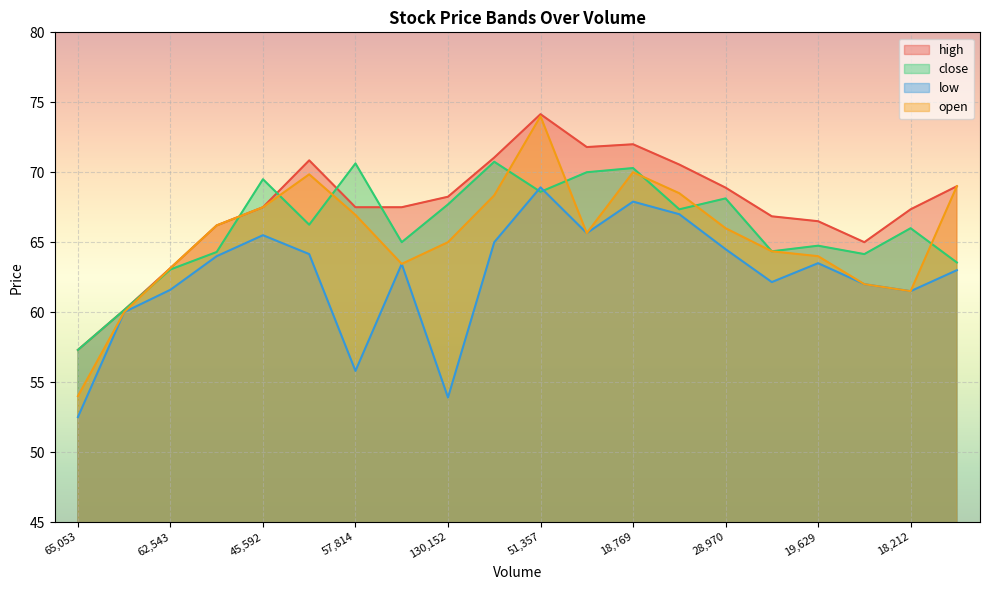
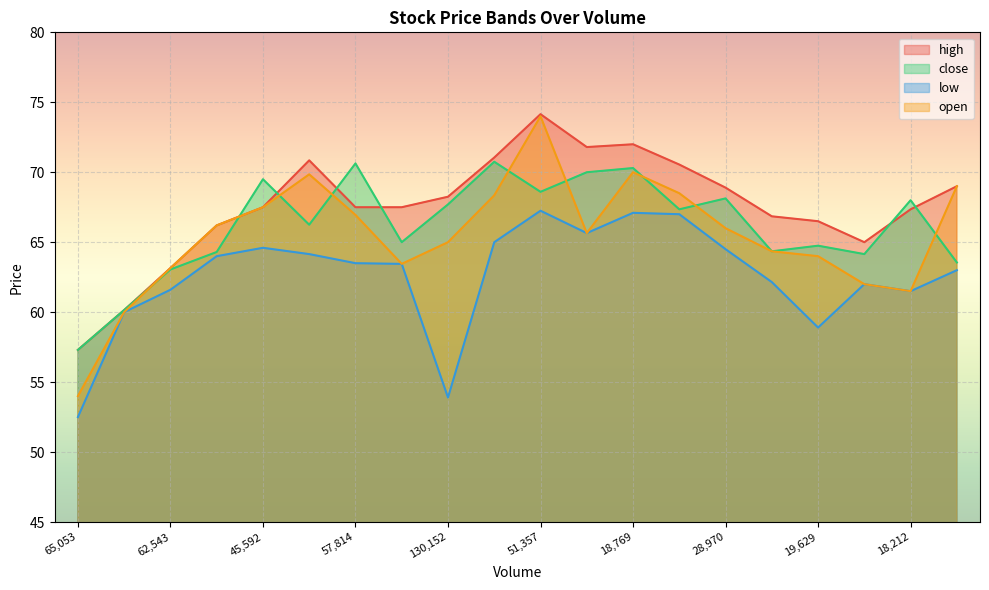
low, 45,592: 65.5 -> 64.6
low, 57,814: 55.8 -> 63.5
low, 51,357: 68.9 -> 67.3
low, 18,769: 67.9 -> 67.1
low, 19,629: 63.5 -> 58.9
close, 18,212: 66 -> 68
